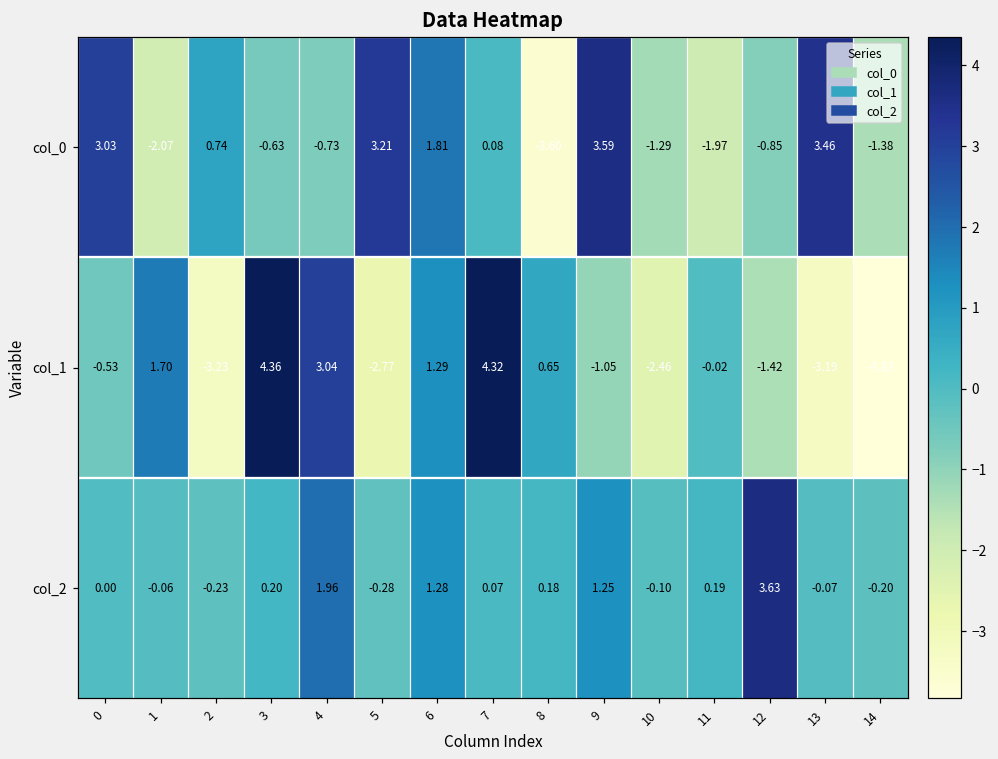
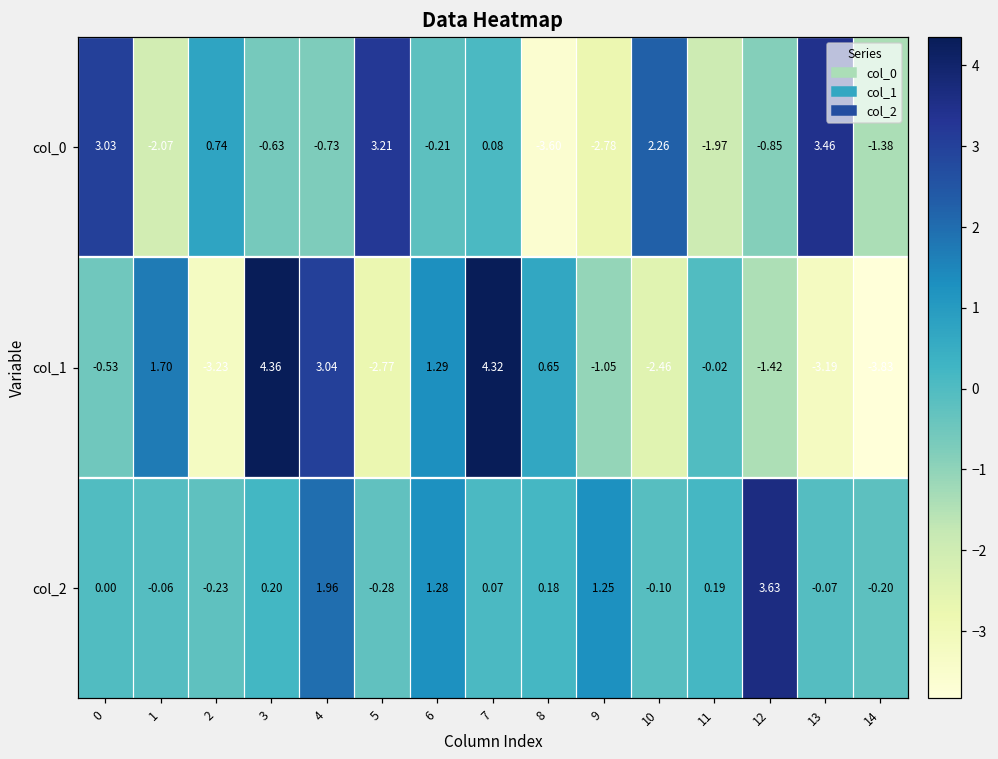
col_0, 6: 1.81 -> -0.21
col_0, 9: 3.59 -> -2.78
col_0, 10: -1.29 -> 2.26
